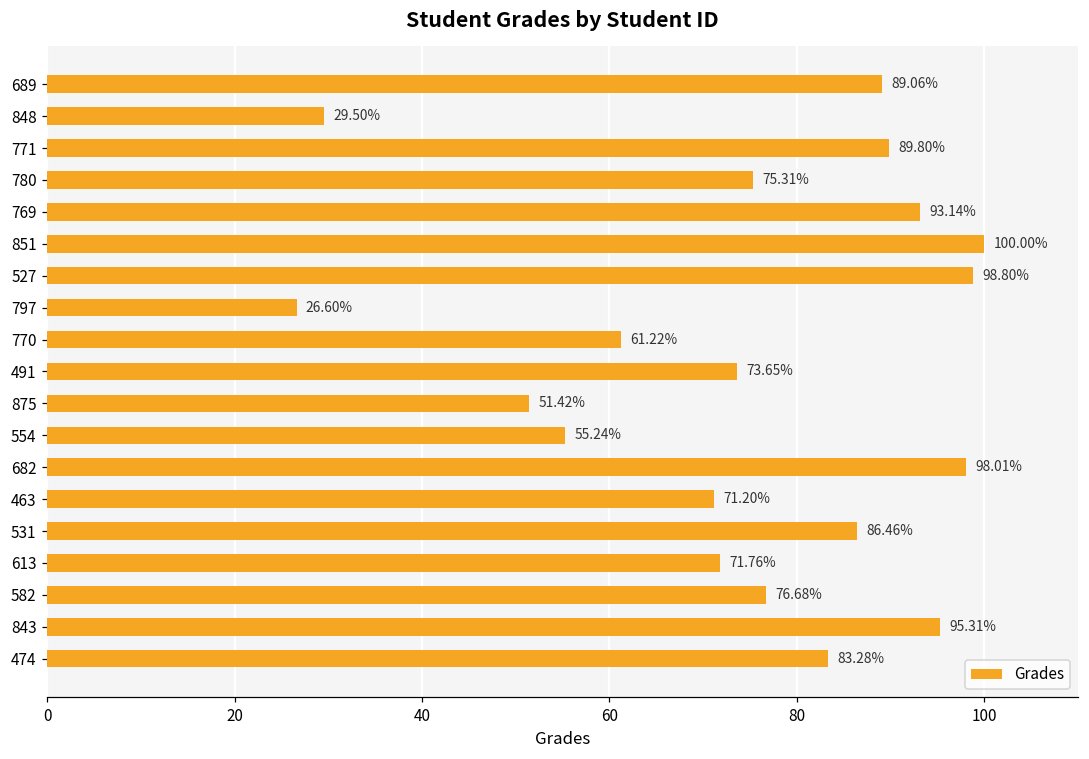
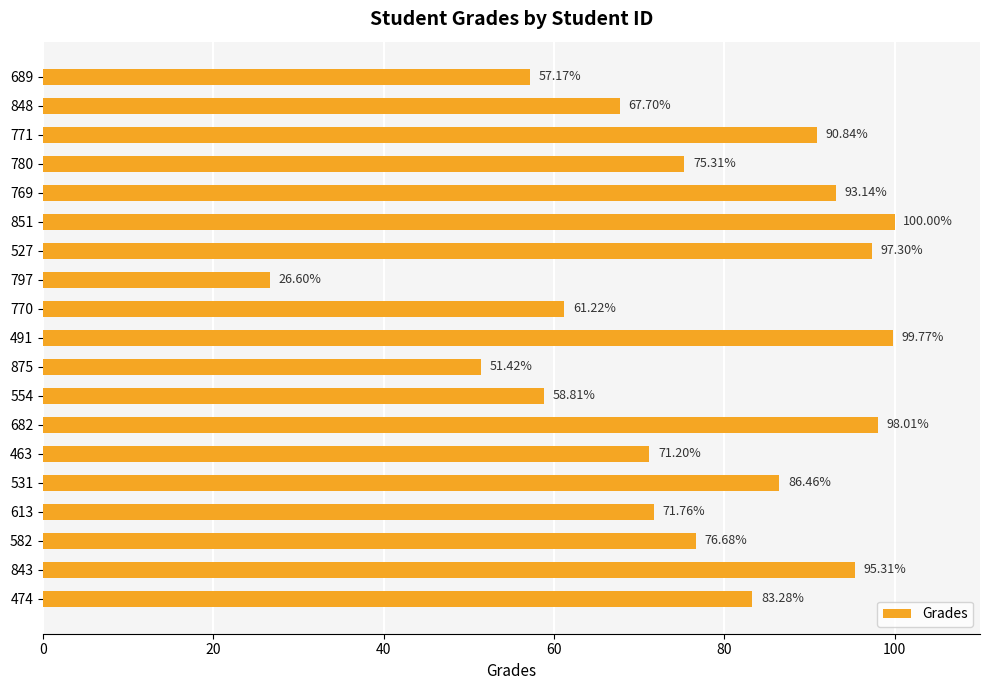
689: 89.06% -> 57.17%
848: 29.50% -> 67.70%
771: 89.80% -> 90.84%
527: 98.80% -> 97.30%
491: 73.65% -> 99.77%
554: 55.24% -> 58.81%
